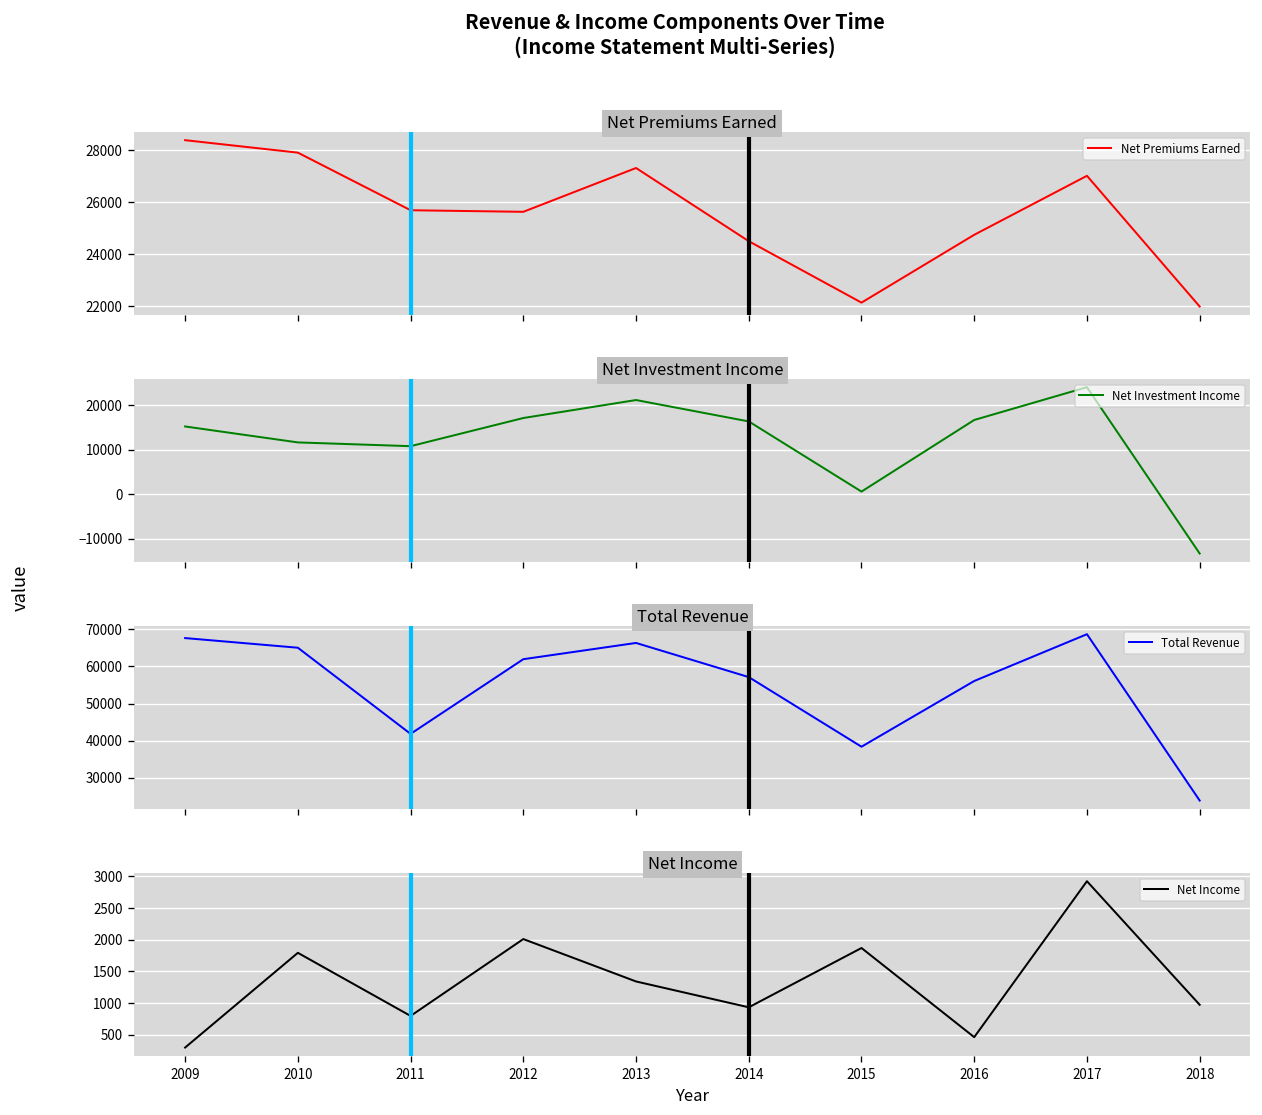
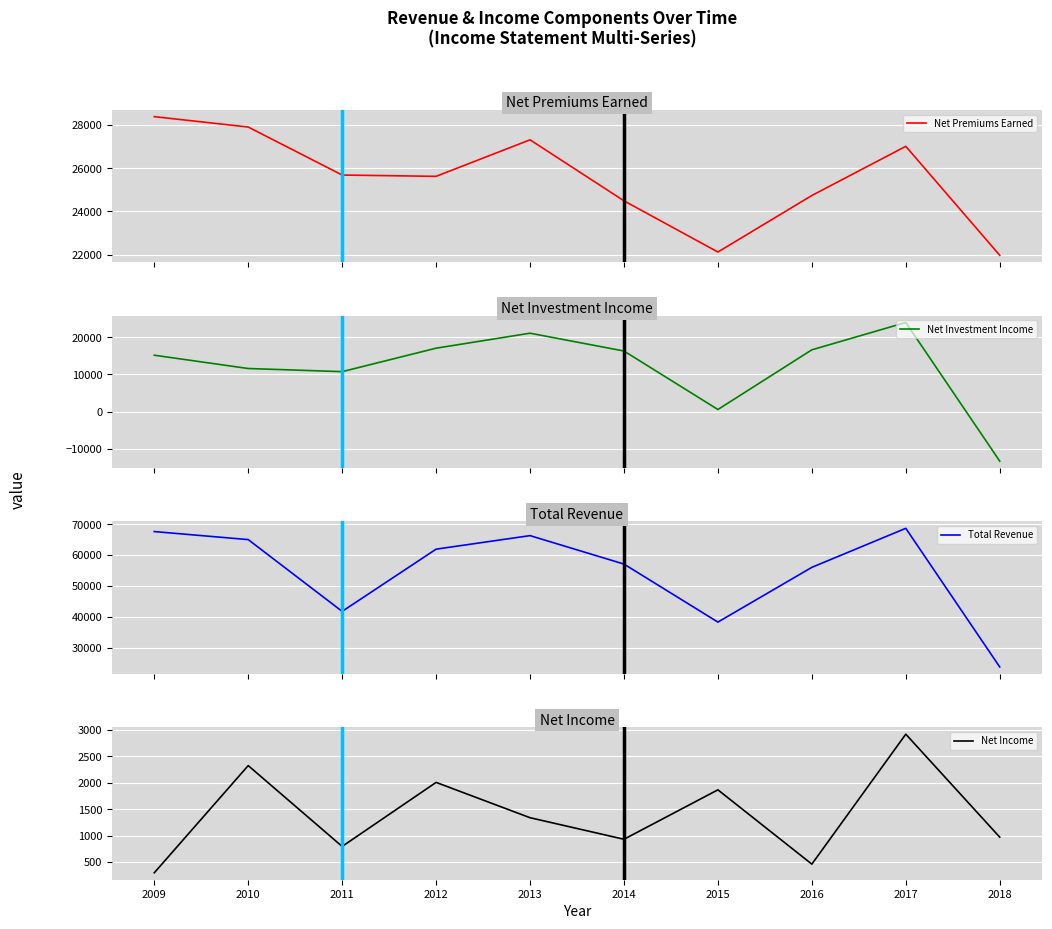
Net Income, 2010: 1800 -> 2300
